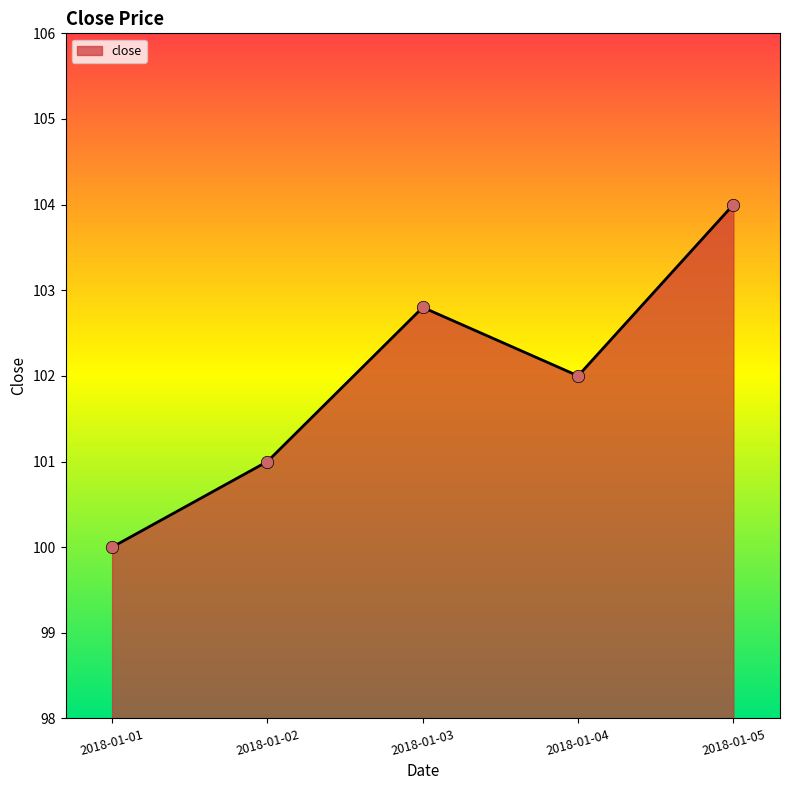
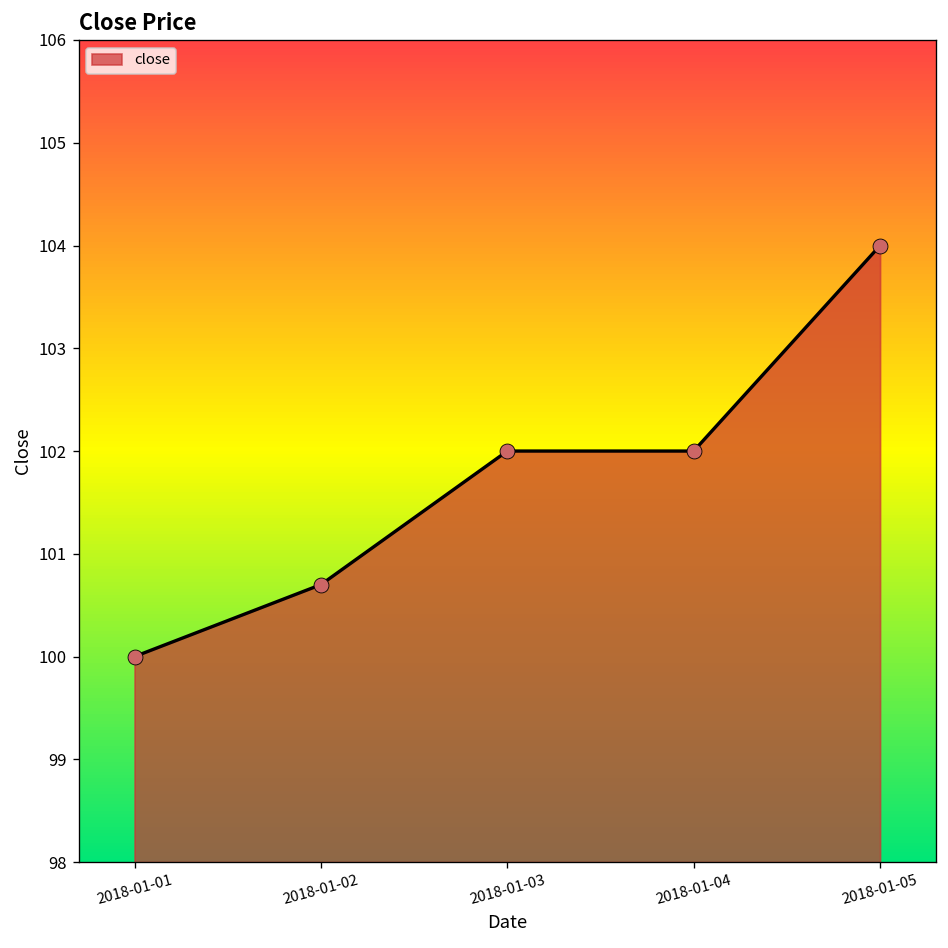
2018-01-02: 101.0 -> 100.7
2018-01-03: 102.8 -> 102.0
